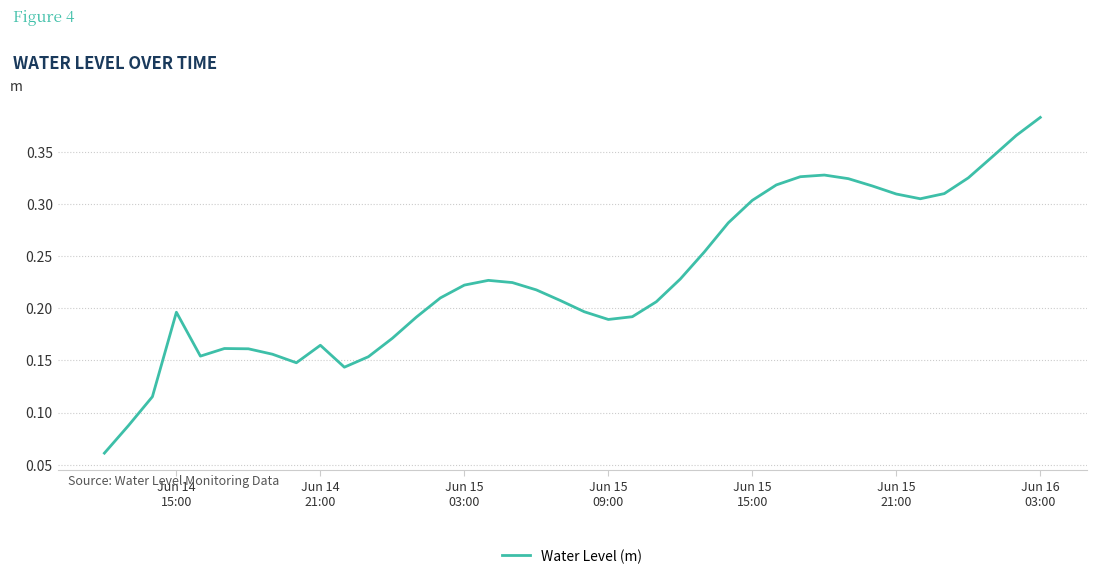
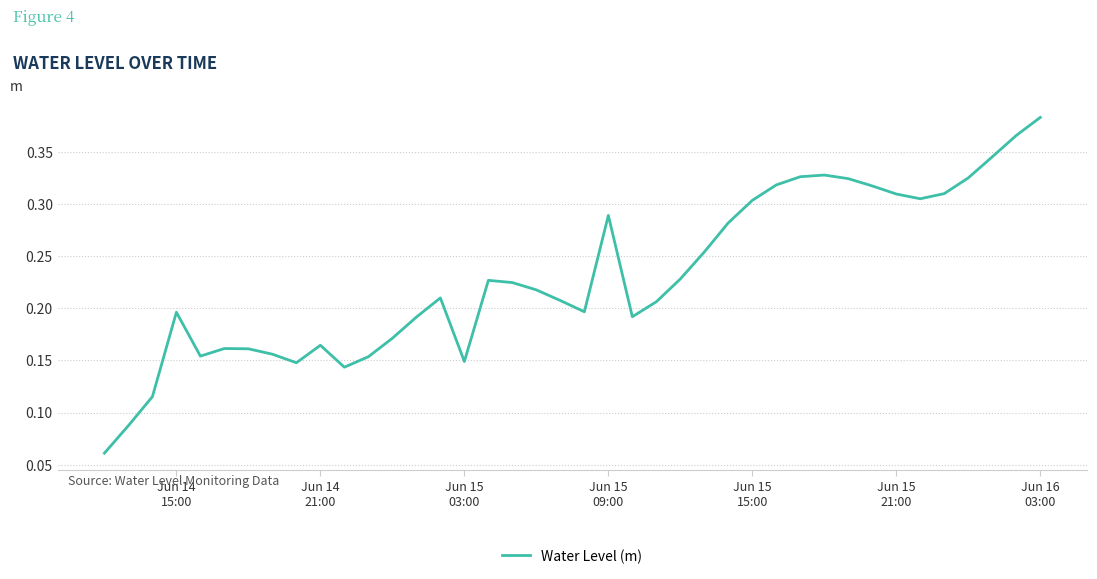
Jun 15 03:00: 0.222 -> 0.149
Jun 15 09:00: 0.189 -> 0.289
